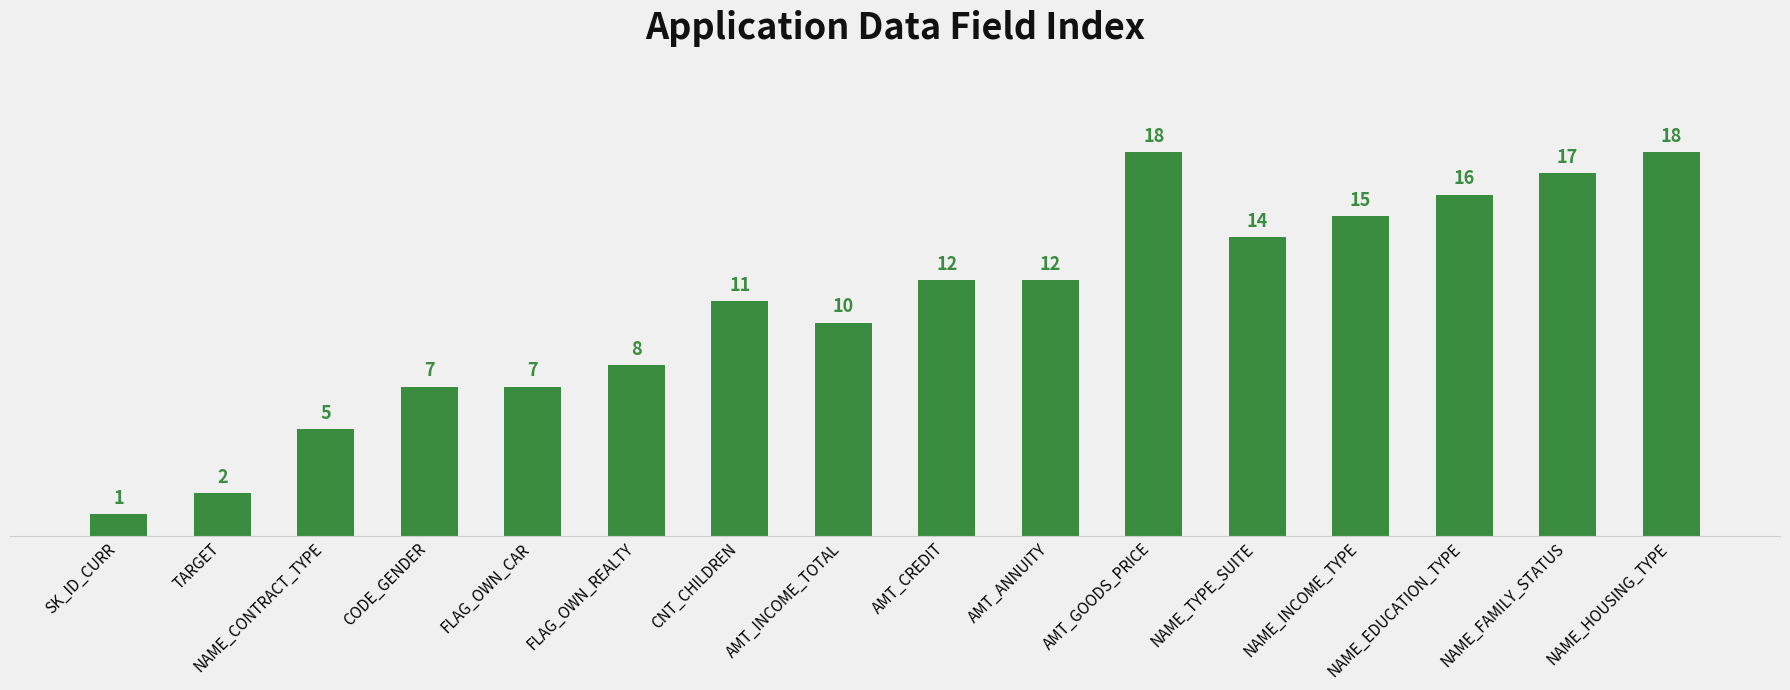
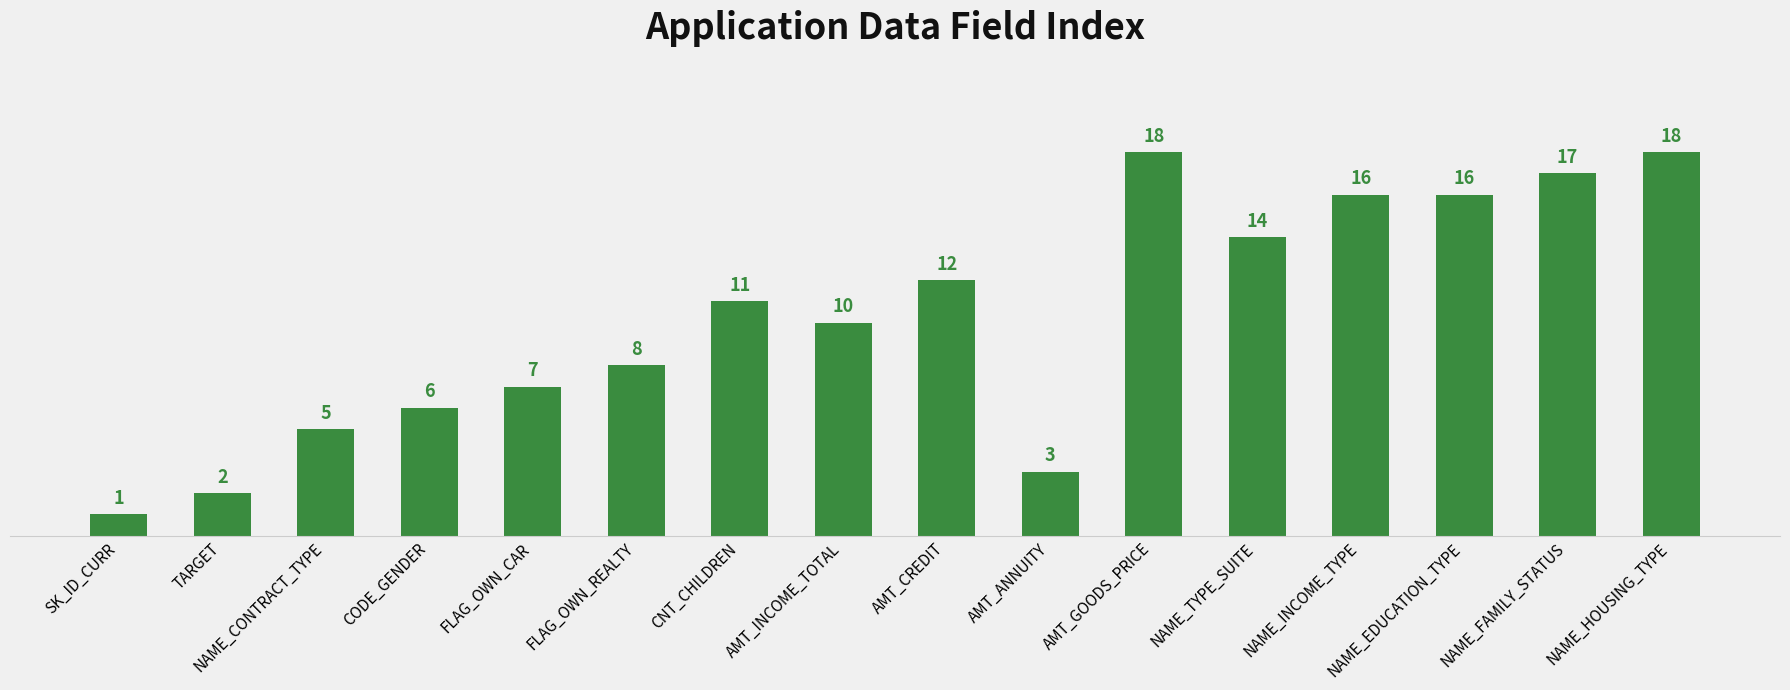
CODE_GENDER: 7 -> 6
AMT_ANNUITY: 12 -> 3
NAME_INCOME_TYPE: 15 -> 16
